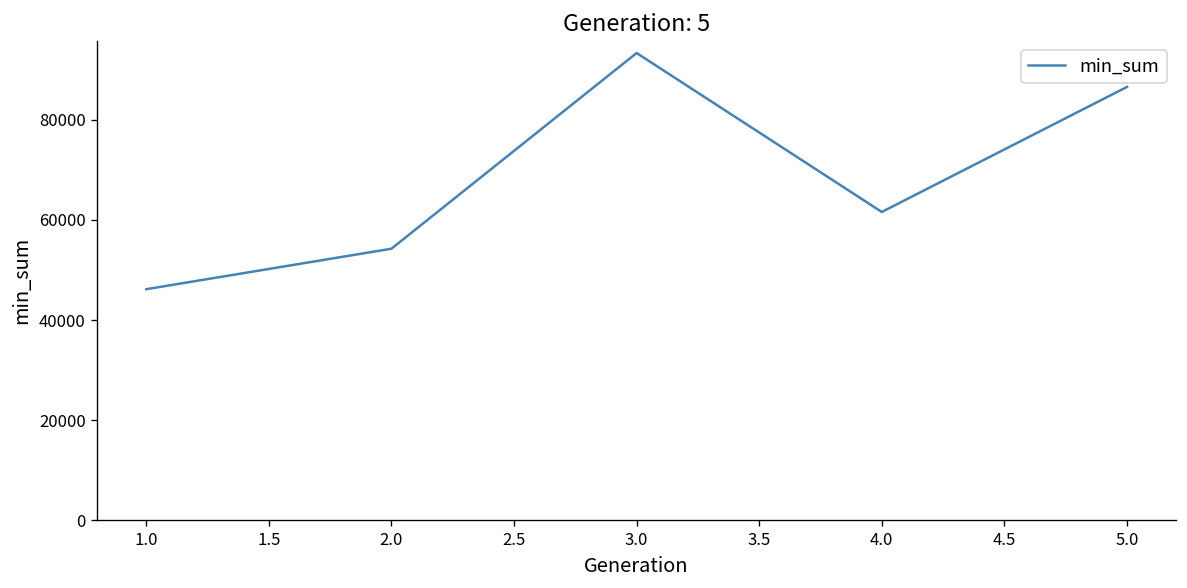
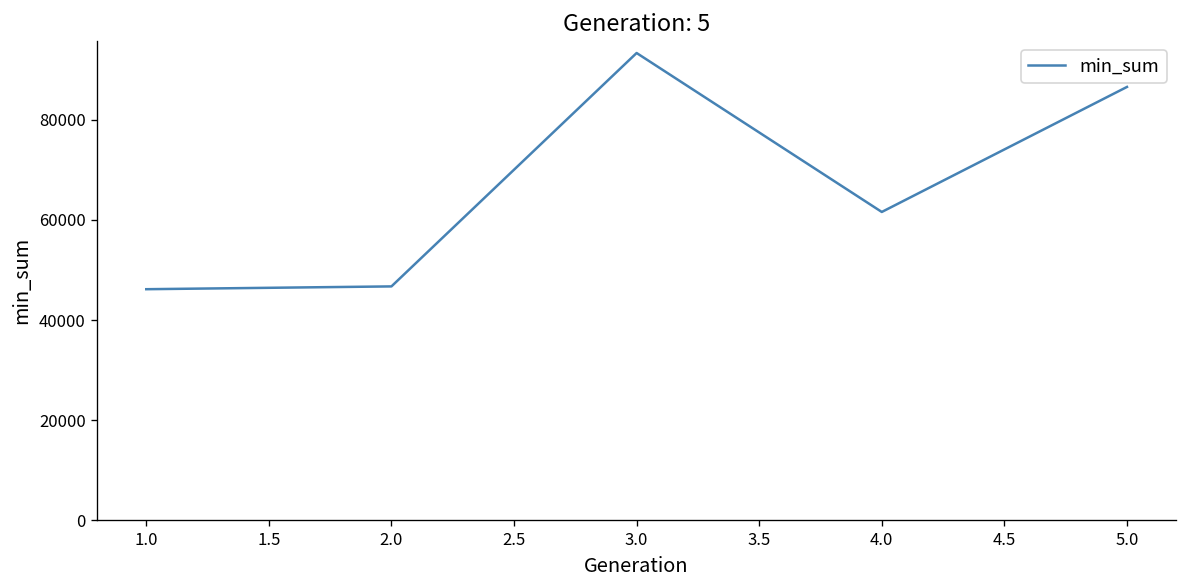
2.0: 54000 -> 47000
